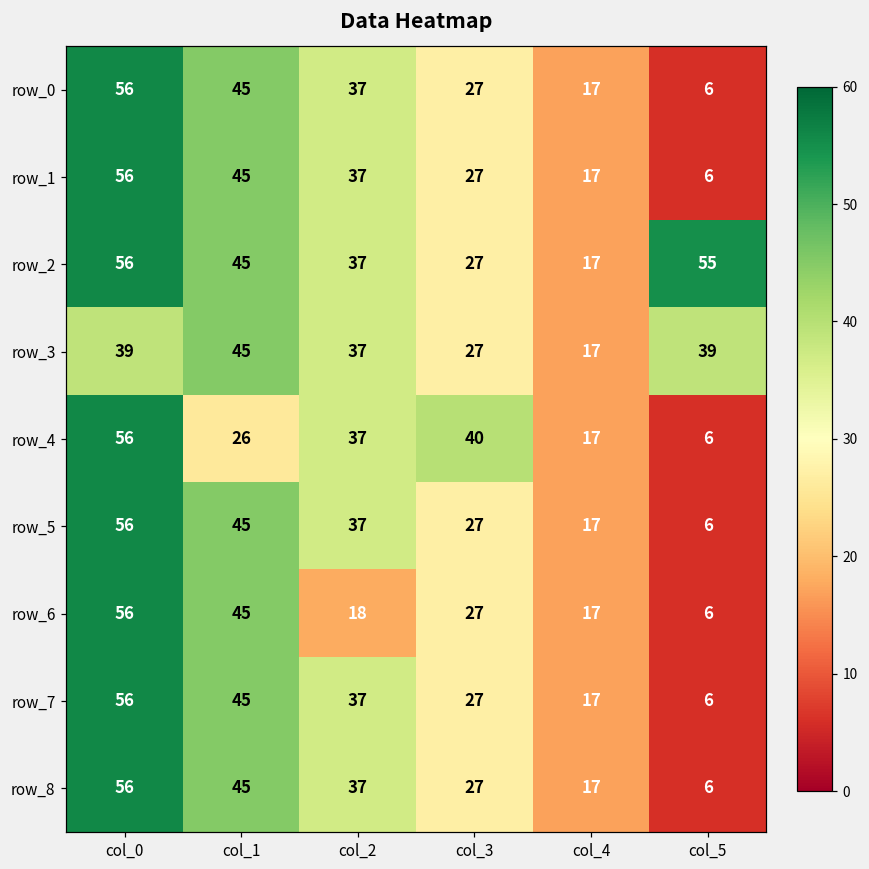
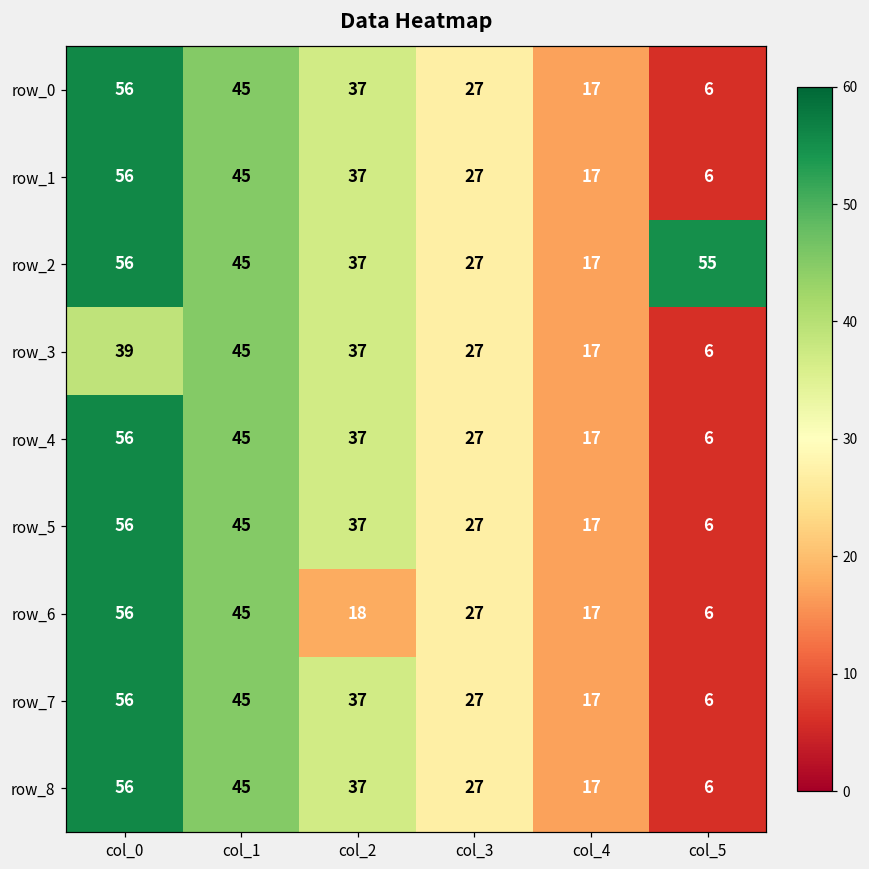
row_3, col_5: 39 -> 6
row_4, col_1: 26 -> 45
row_4, col_3: 40 -> 27
